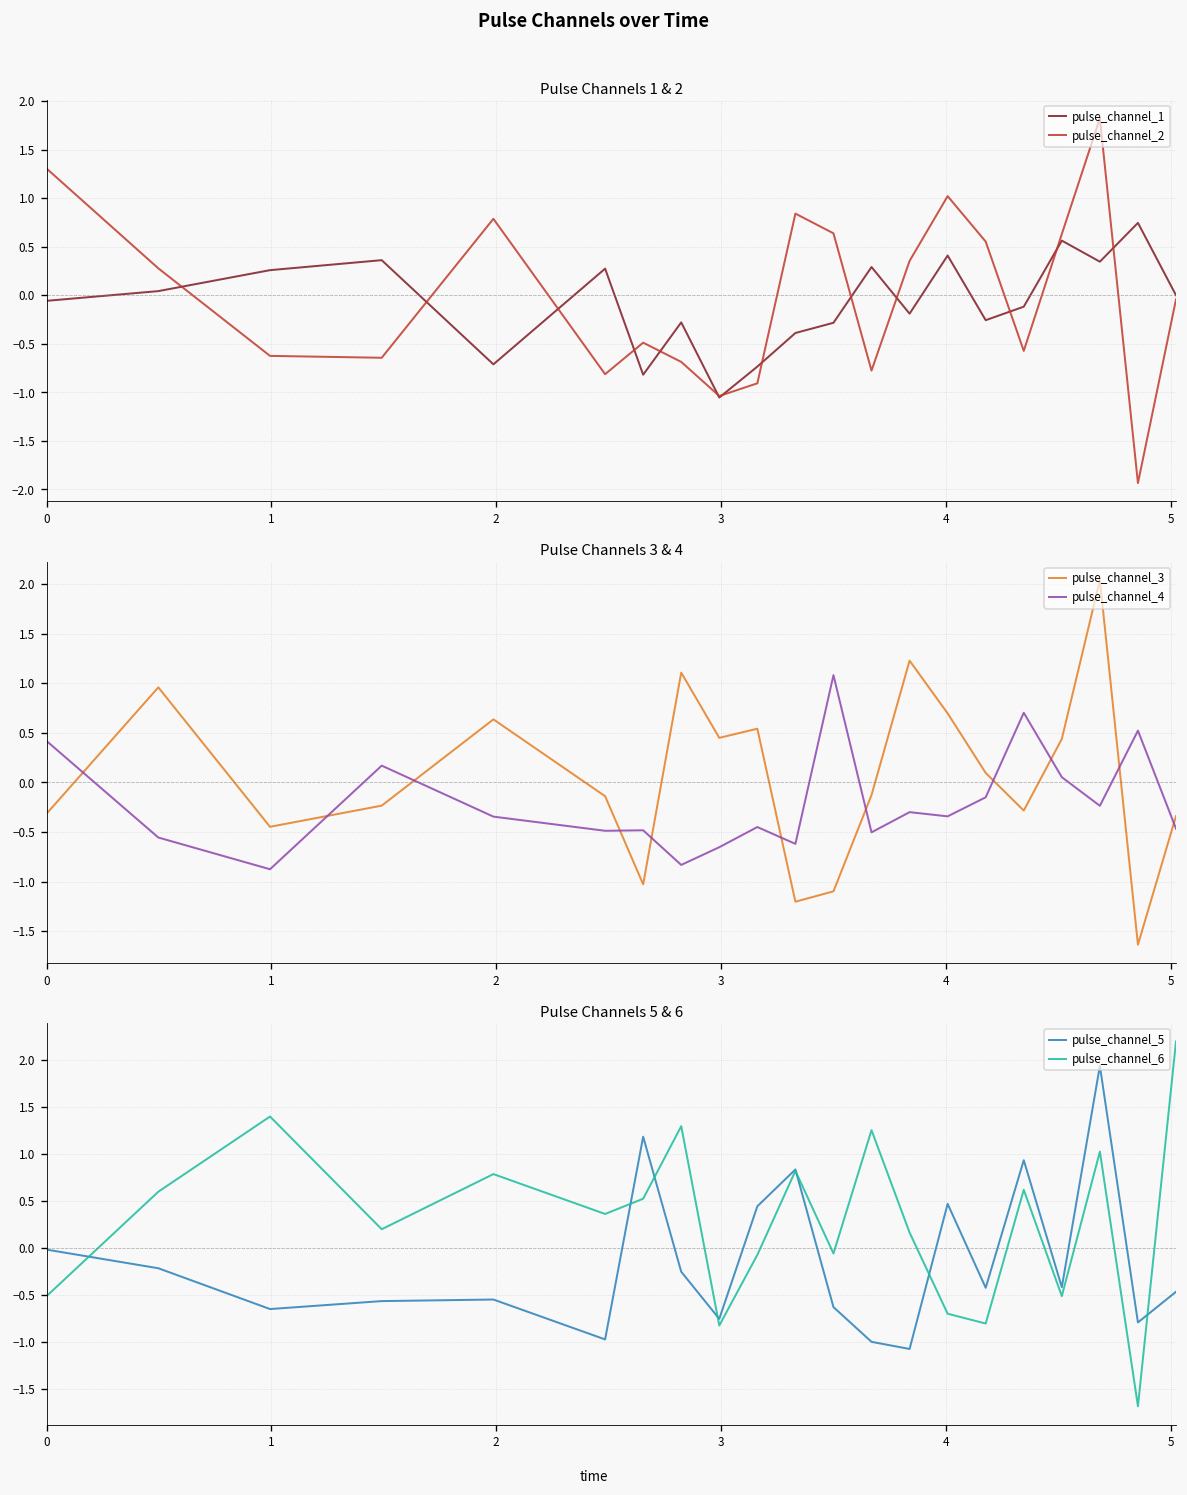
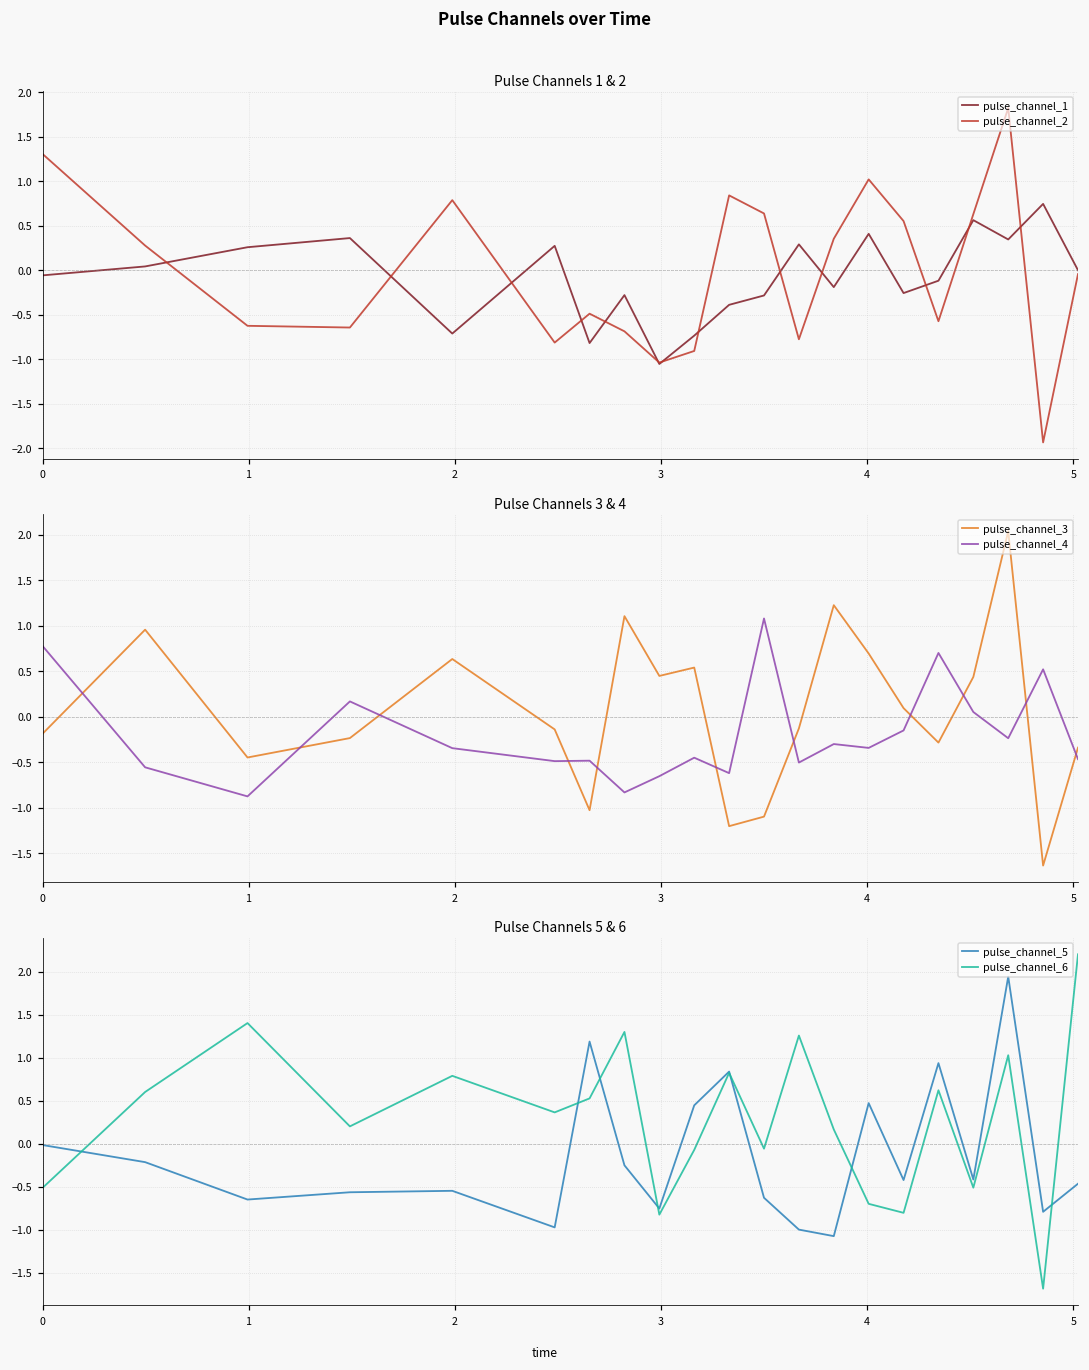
Pulse Channels 3 & 4, pulse_channel_3, 0: -0.3 -> -0.2
Pulse Channels 3 & 4, pulse_channel_4, 0: 0.4 -> 0.8
